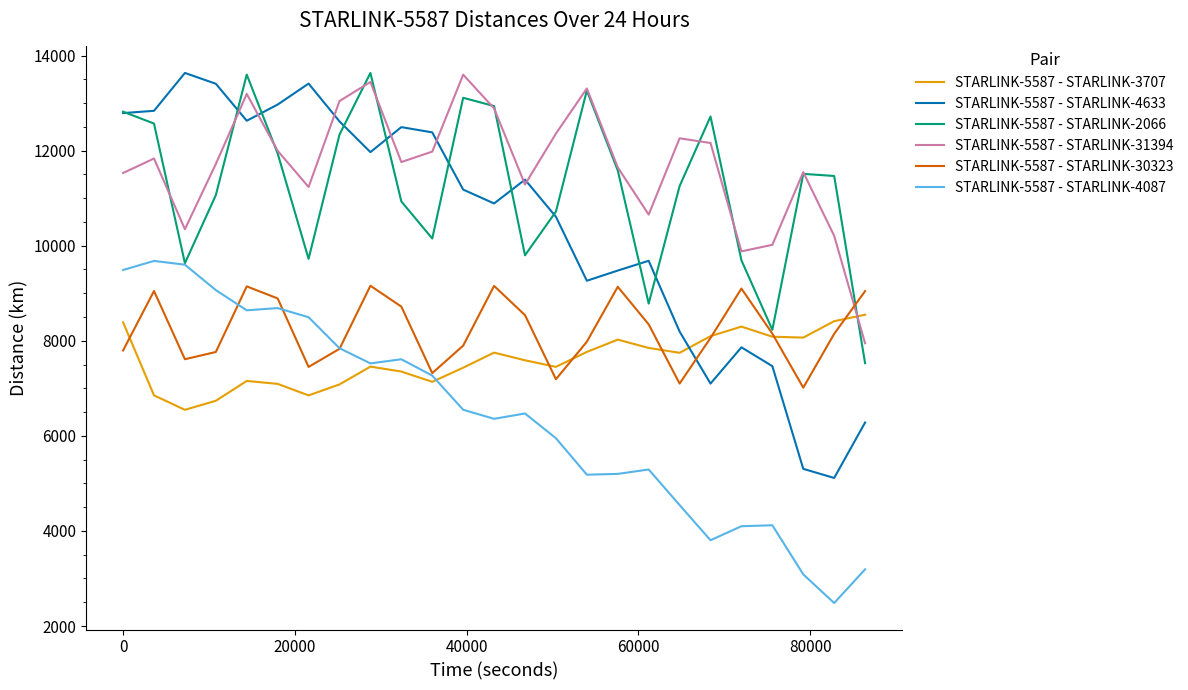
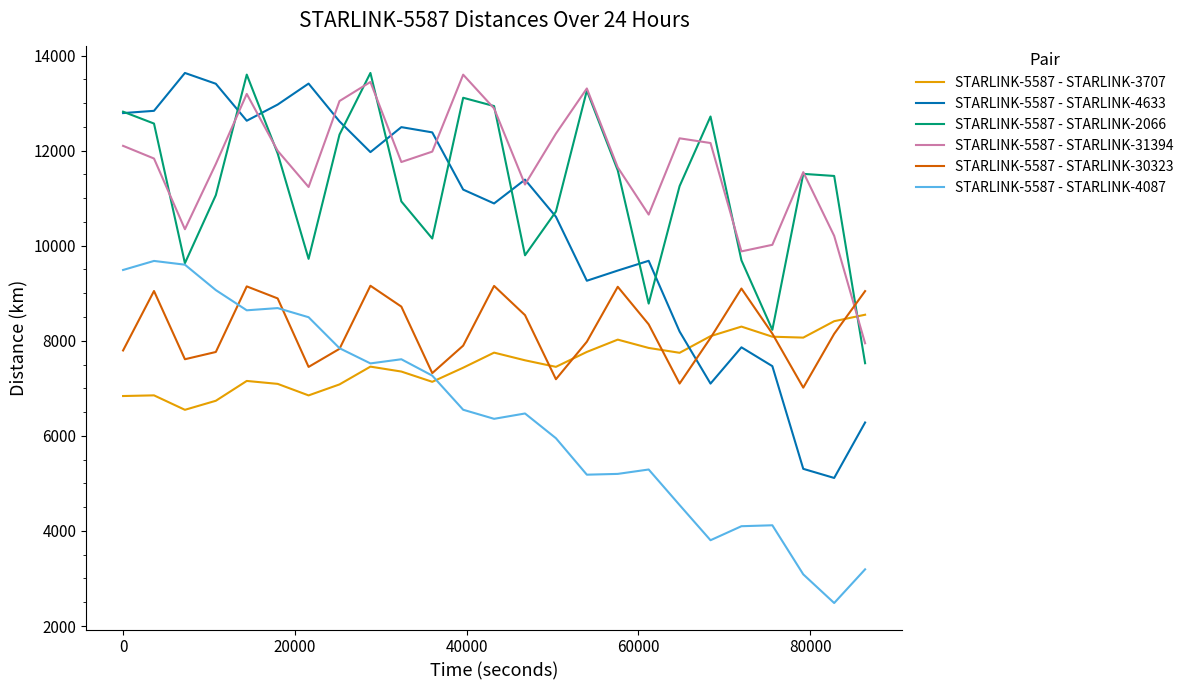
STARLINK-5587 - STARLINK-3707, 0: 8400 -> 6800
STARLINK-5587 - STARLINK-31394, 0: 11500 -> 12100
